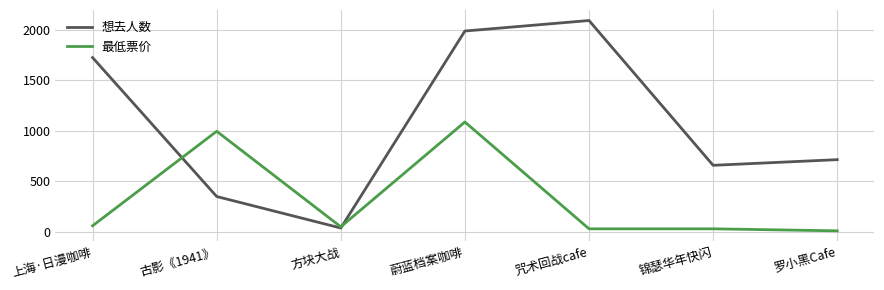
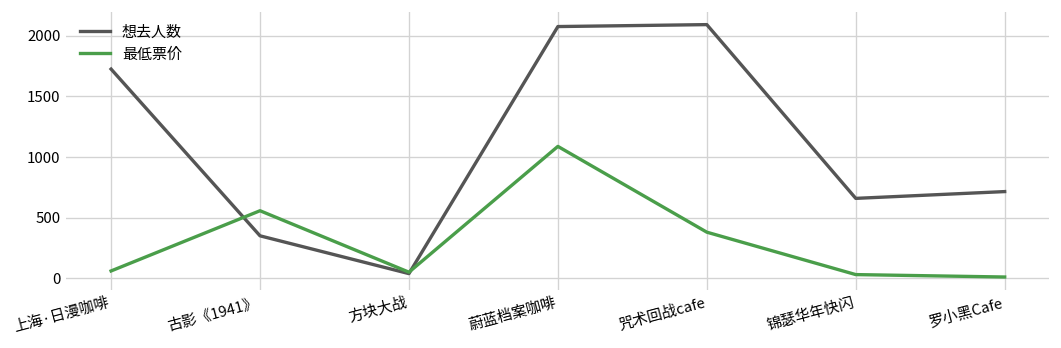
最低票价, 古影《1941》: 1000 -> 560
想去人数, 蔚蓝档案咖啡: 1990 -> 2080
最低票价, 咒术回战cafe: 30 -> 380
